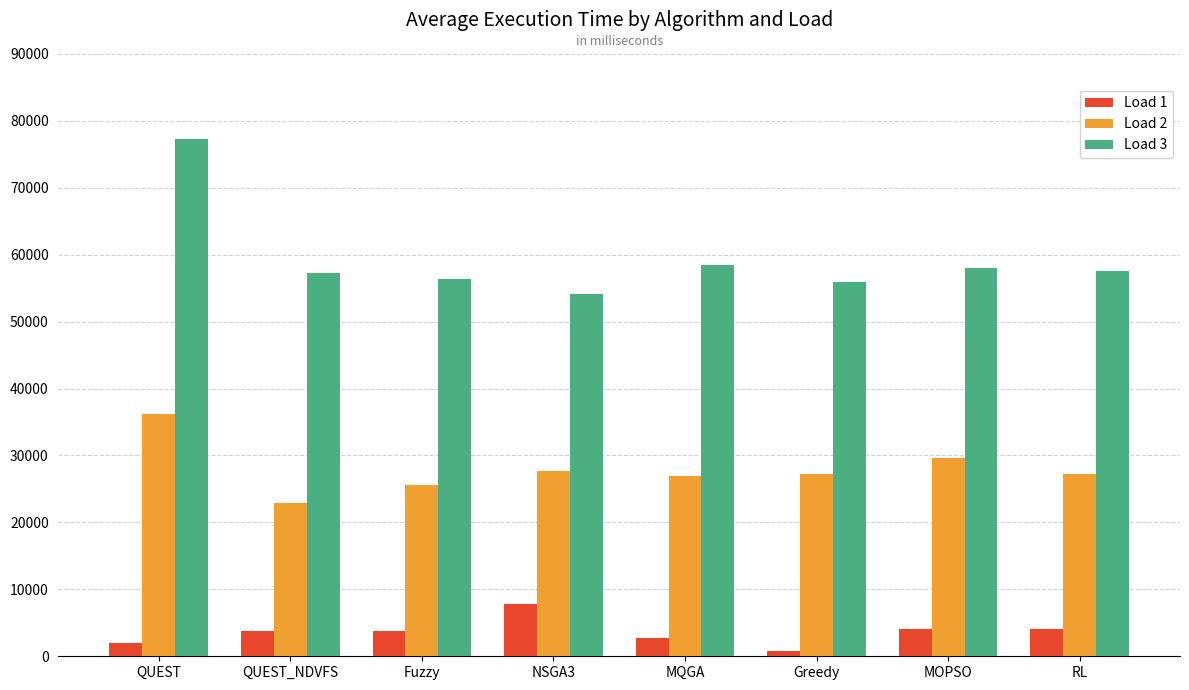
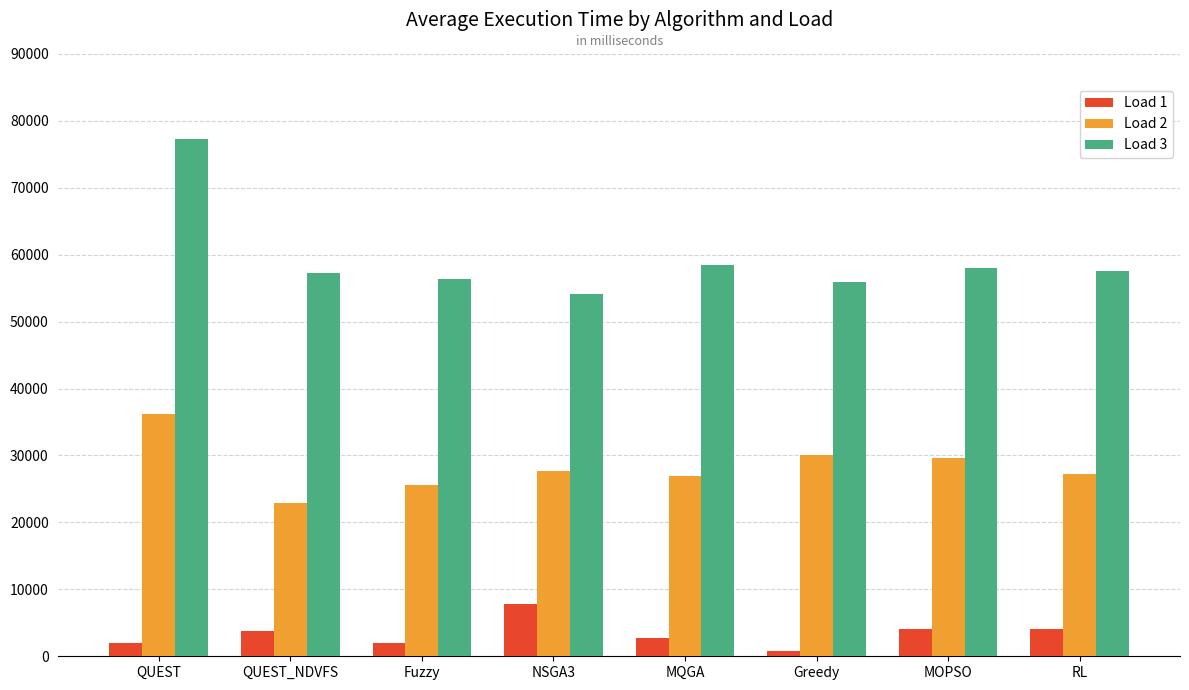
Load 1, Fuzzy: 4000 -> 2000
Load 2, Greedy: 27000 -> 30000
